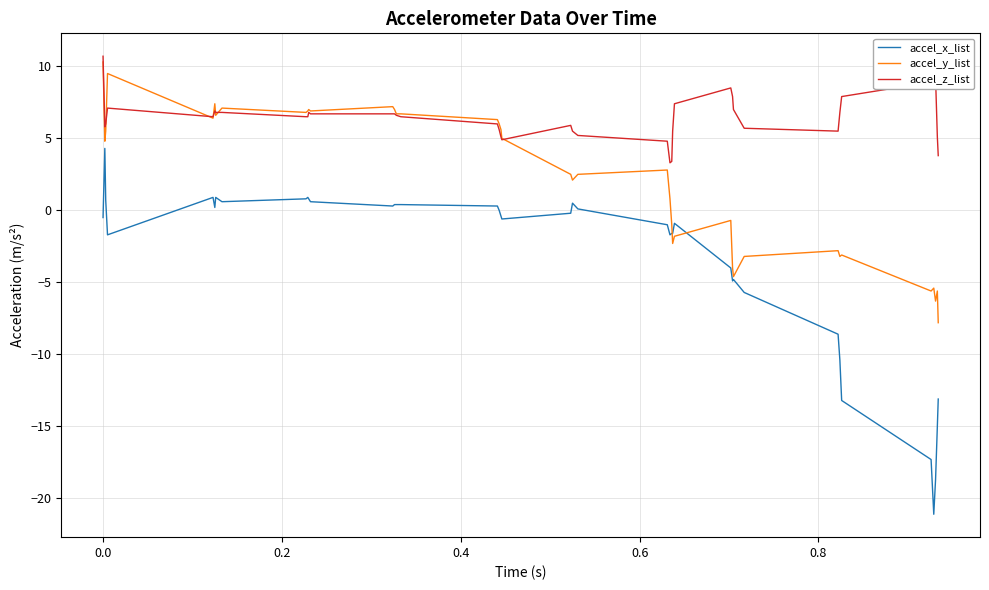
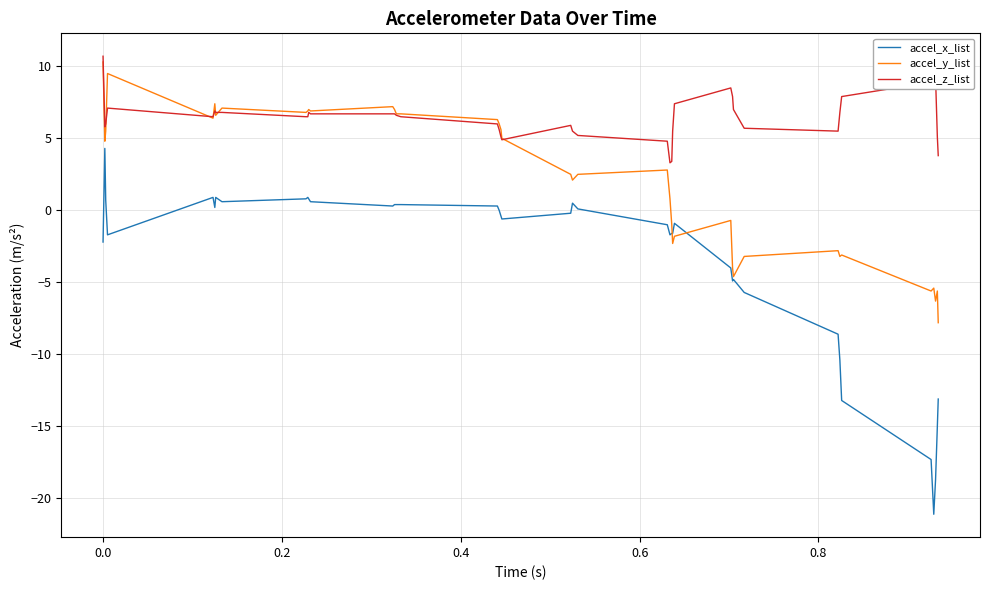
accel_x_list, 0.0: -0.5 -> -2.2
